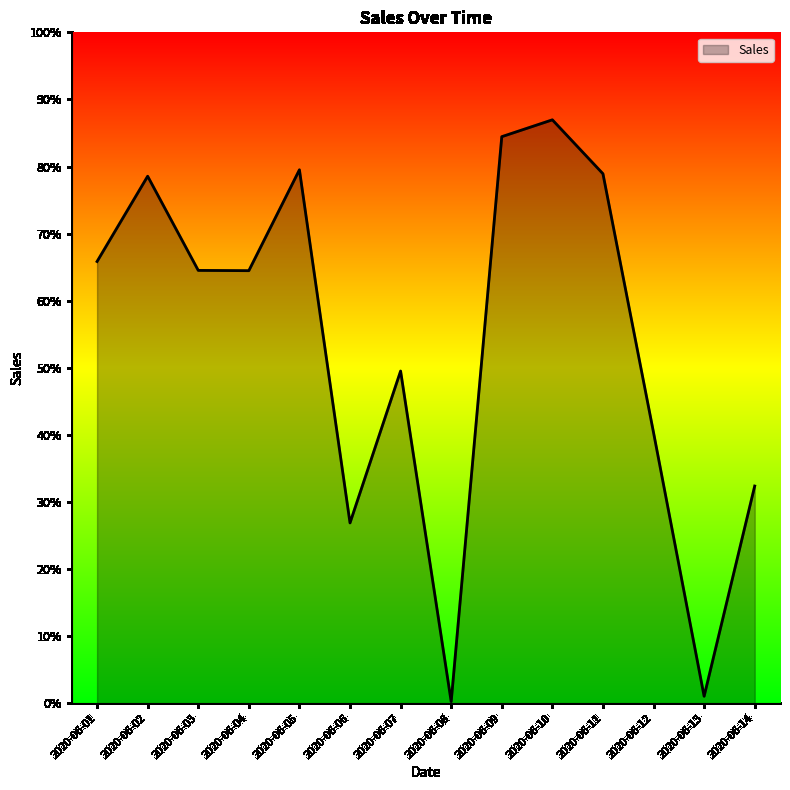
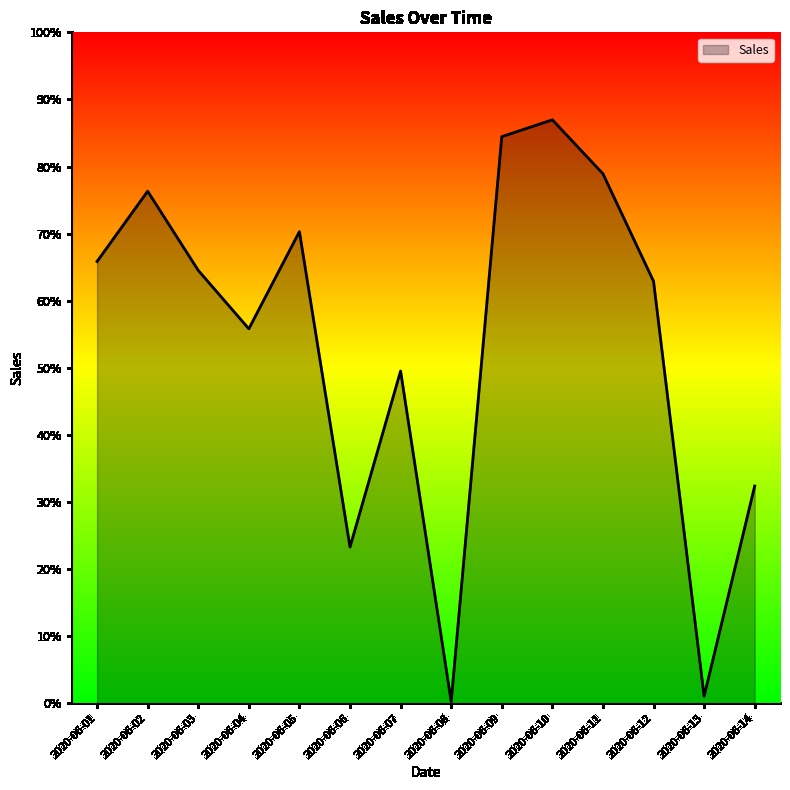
2020-06-02: 79% -> 76%
2020-06-04: 64% -> 56%
2020-06-05: 80% -> 70%
2020-06-06: 27% -> 23%
2020-06-12: 40% -> 63%
